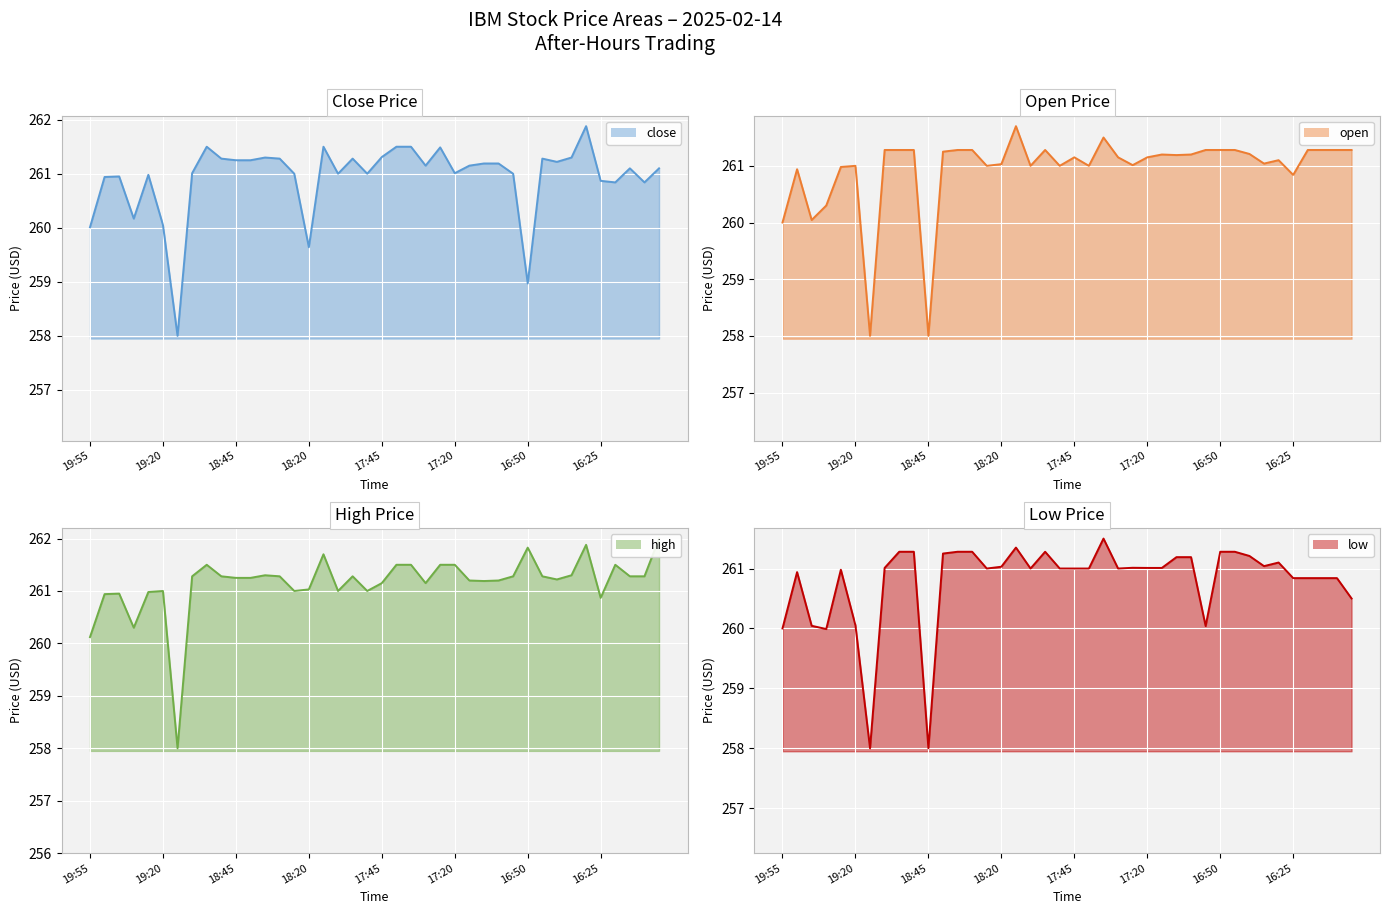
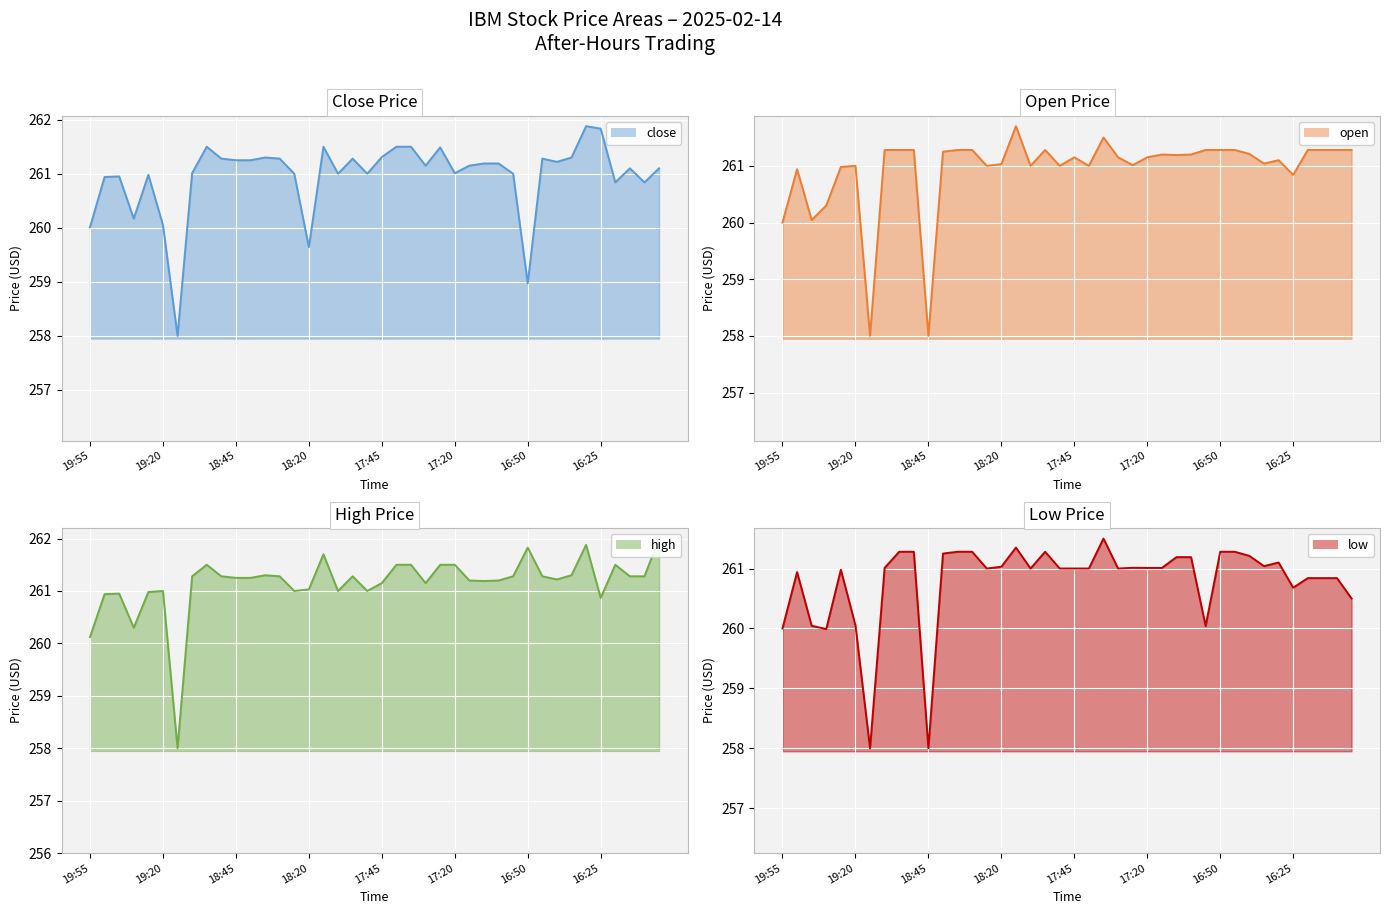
Close Price, 16:25: 260.9 -> 261.8
Low Price, 16:25: 260.8 -> 260.7
